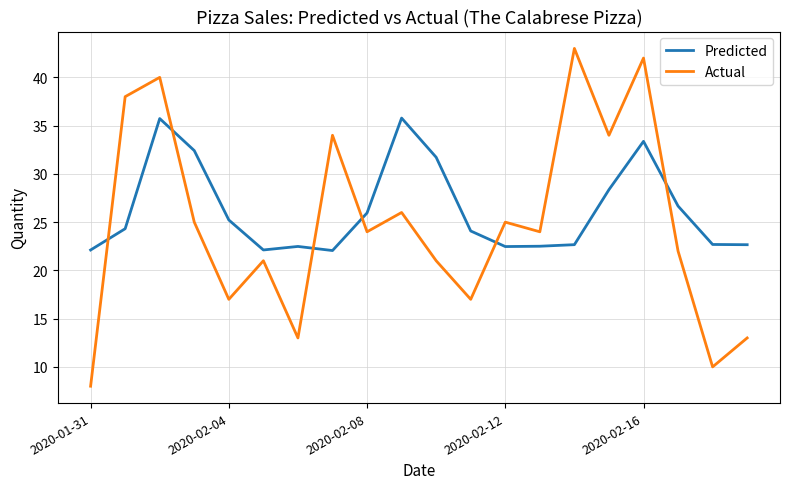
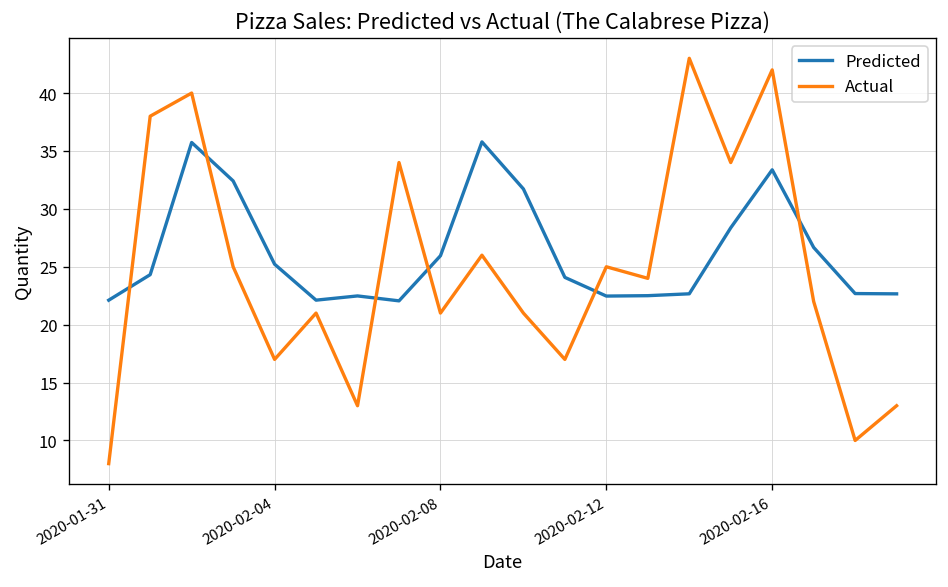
Actual, 2020-02-08: 24 -> 21
